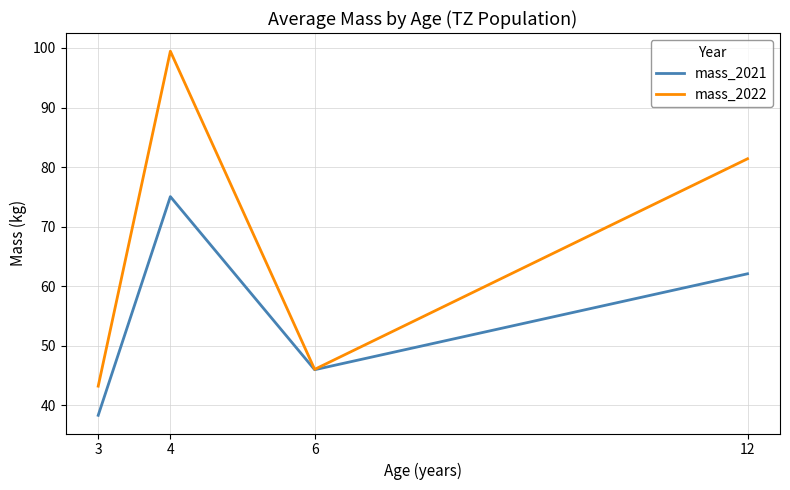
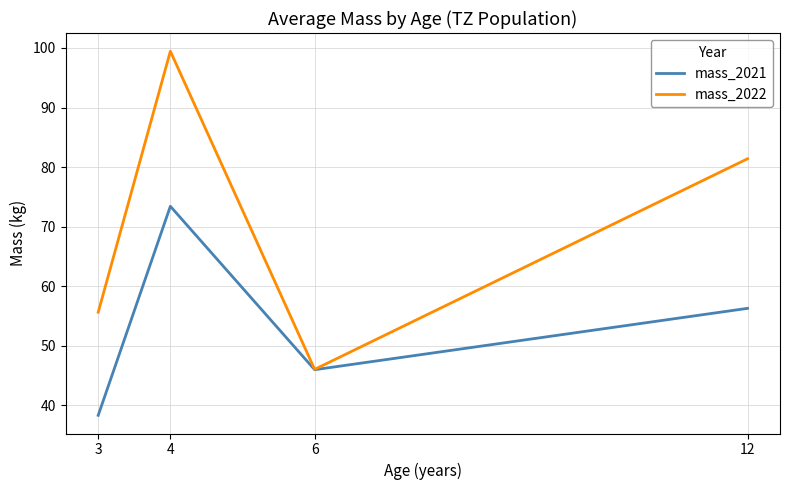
mass_2022, 3: 43 -> 56
mass_2021, 4: 75 -> 73
mass_2021, 12: 62 -> 56
